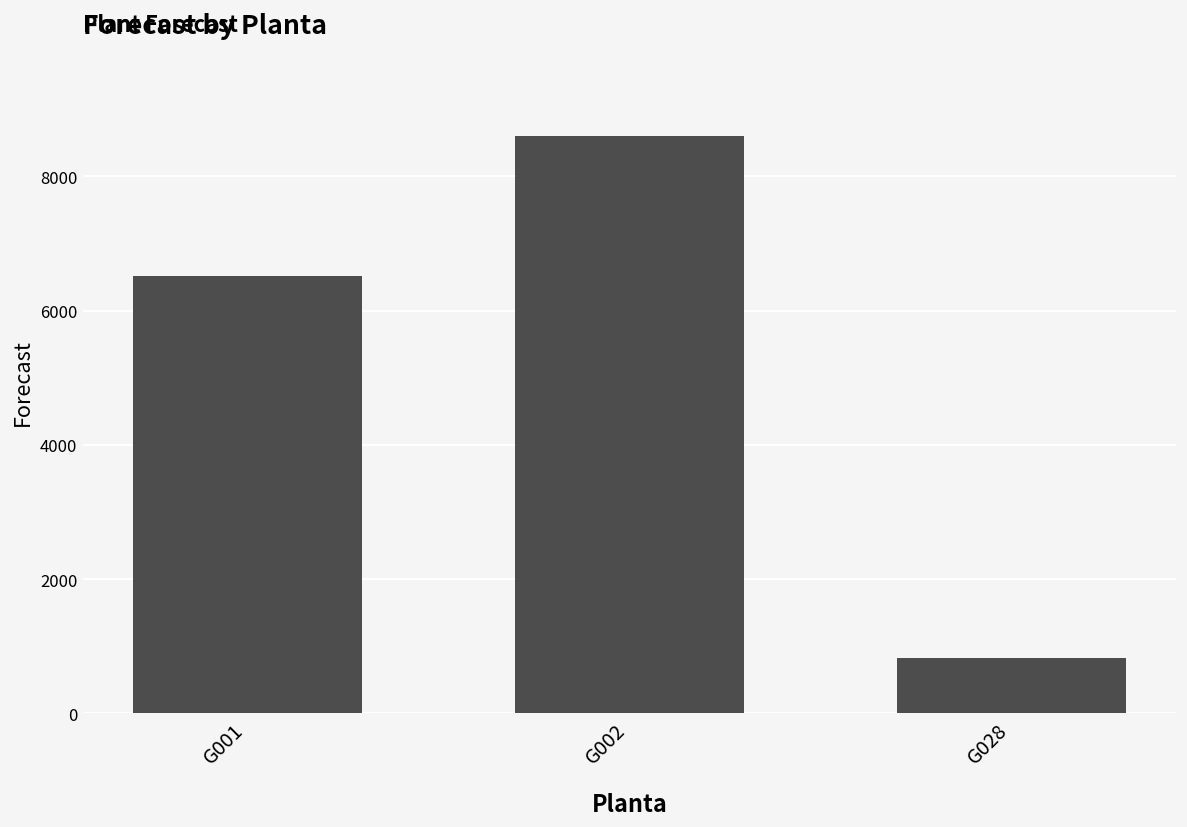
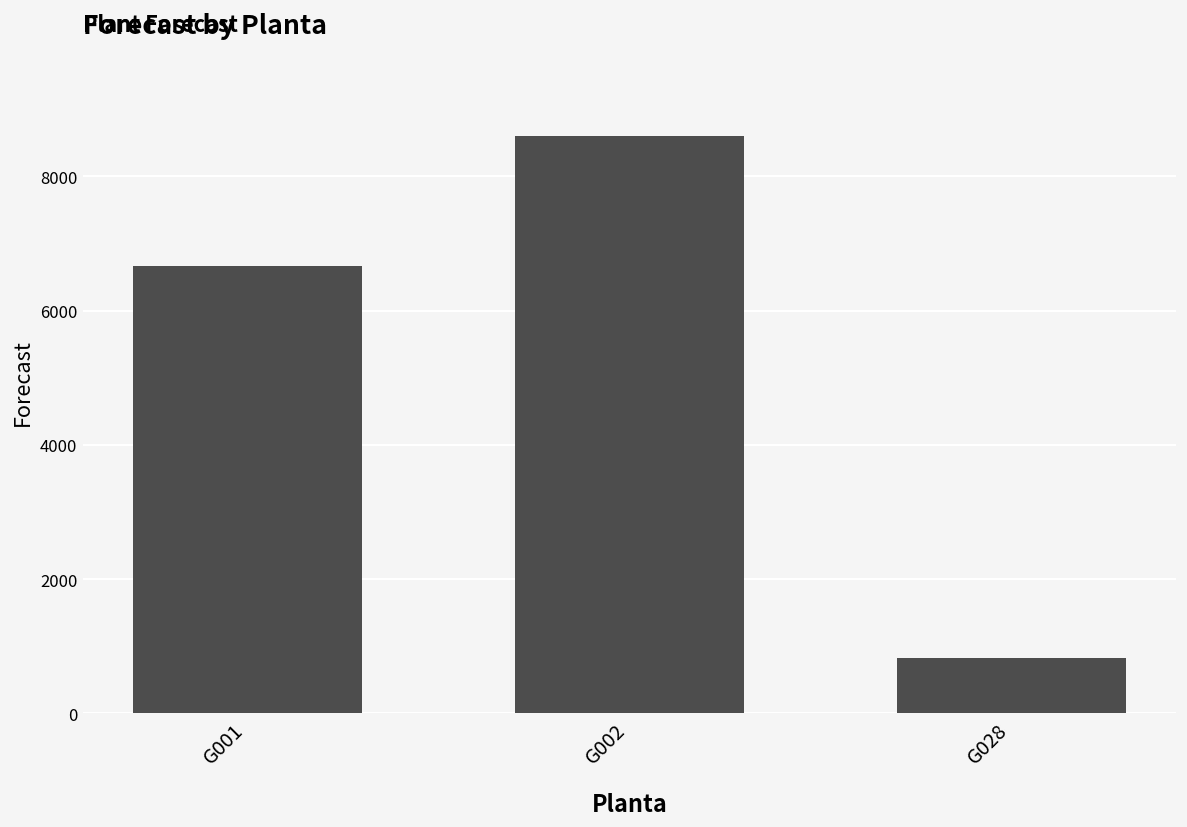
G001: 6500 -> 6700
